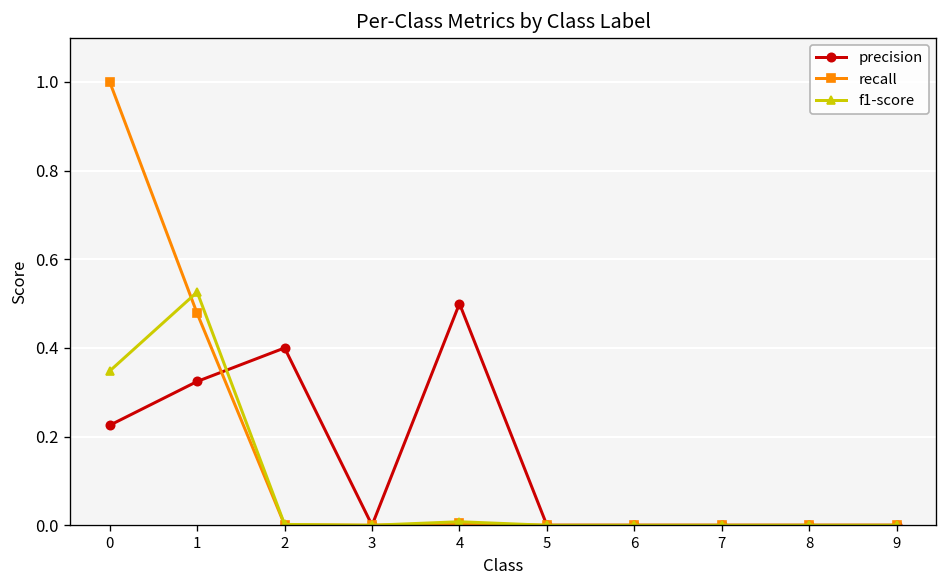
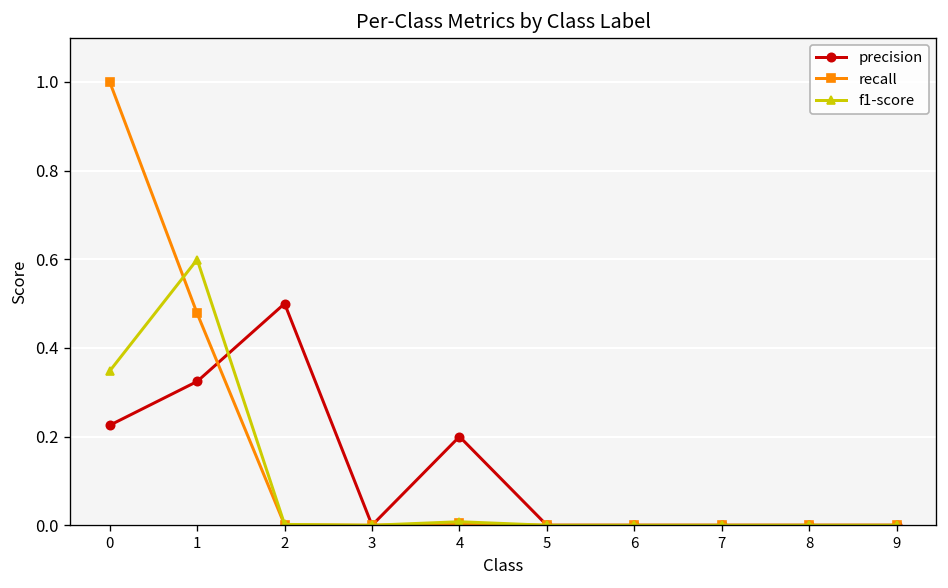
f1-score, 1: 0.53 -> 0.60
precision, 2: 0.4 -> 0.5
precision, 4: 0.5 -> 0.2
